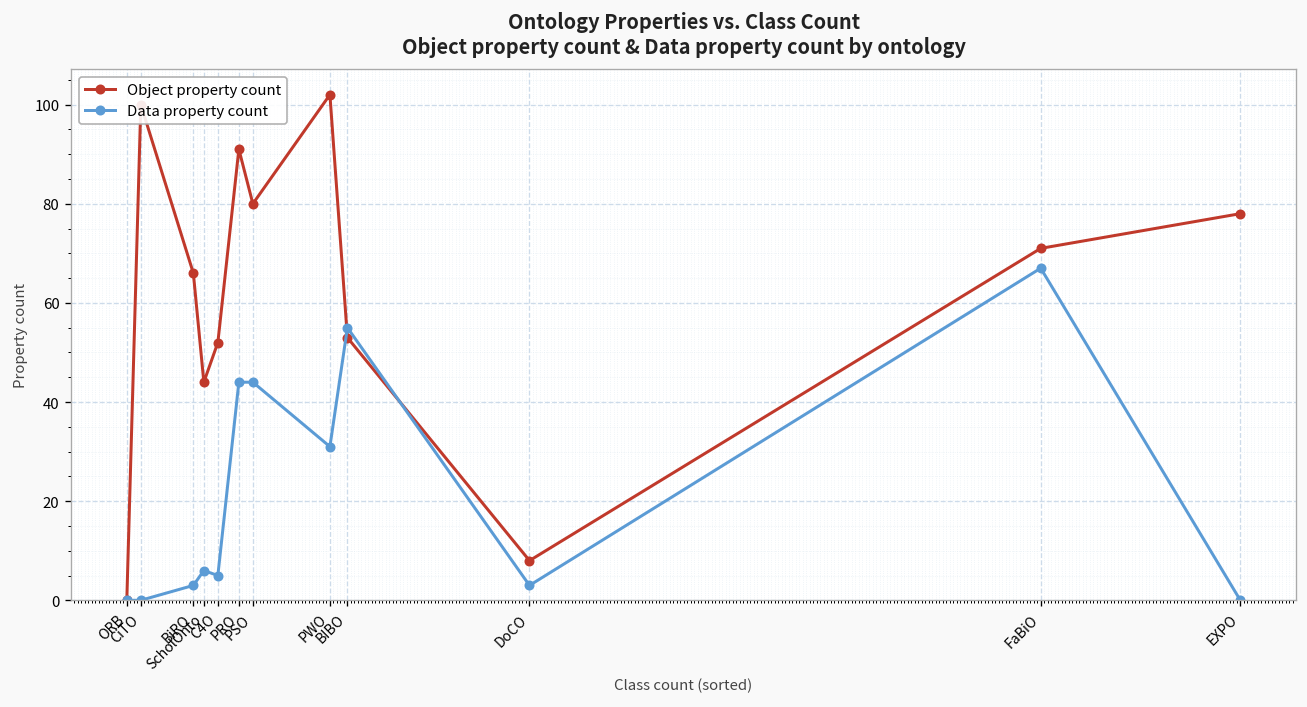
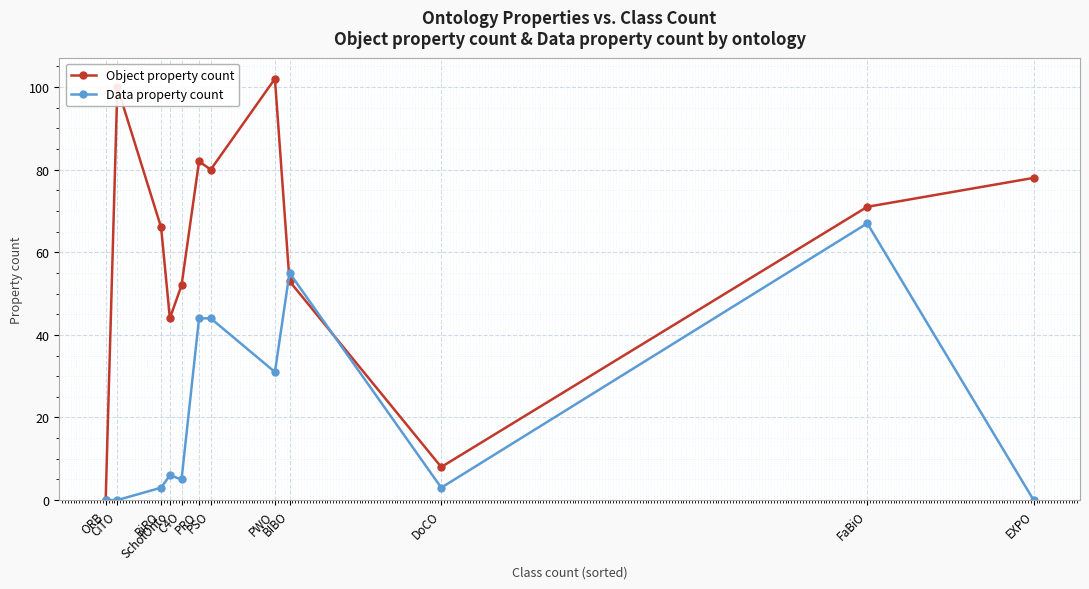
Object property count, PRO: 91 -> 82
